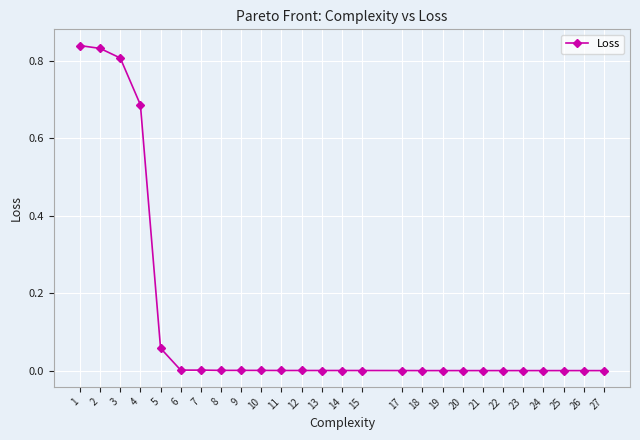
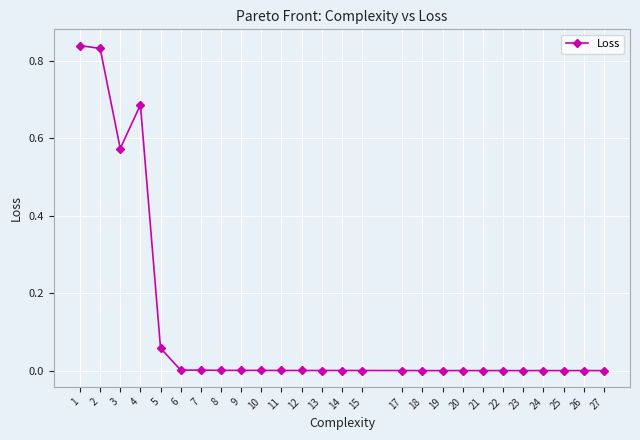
3: 0.81 -> 0.57
